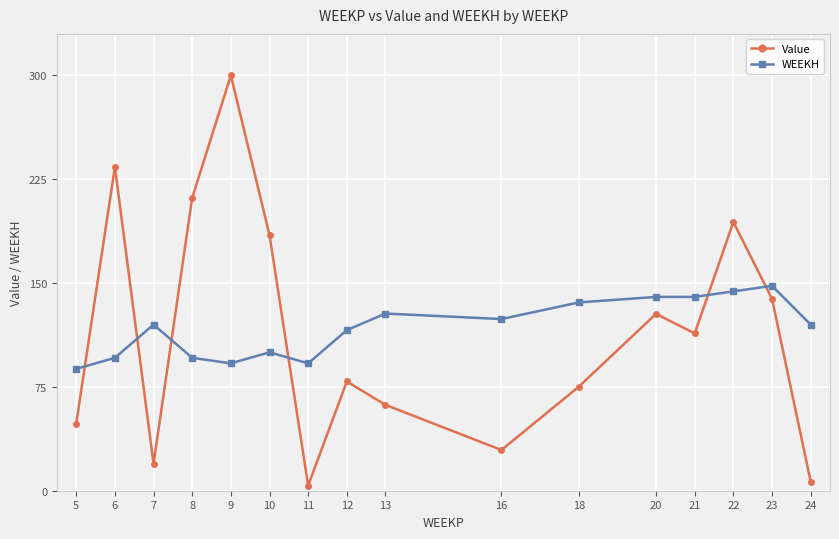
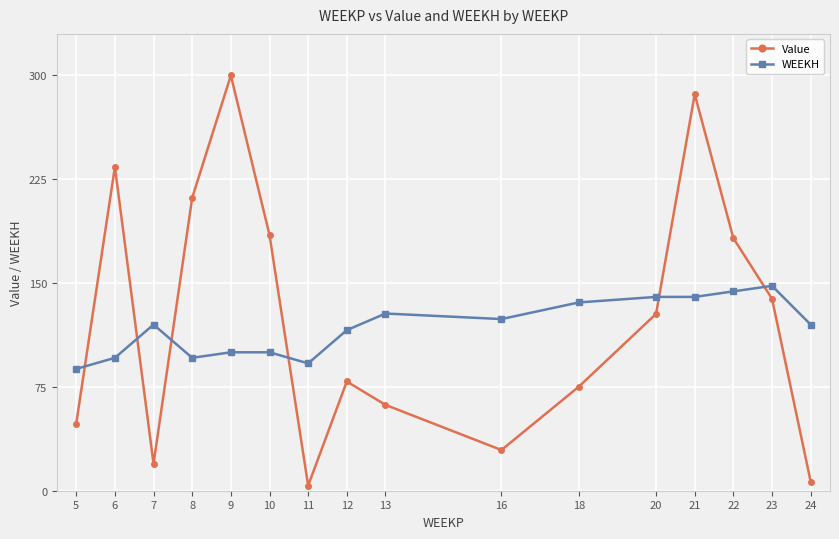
WEEKH, 9: 92 -> 100
Value, 21: 114 -> 286
Value, 22: 194 -> 182
